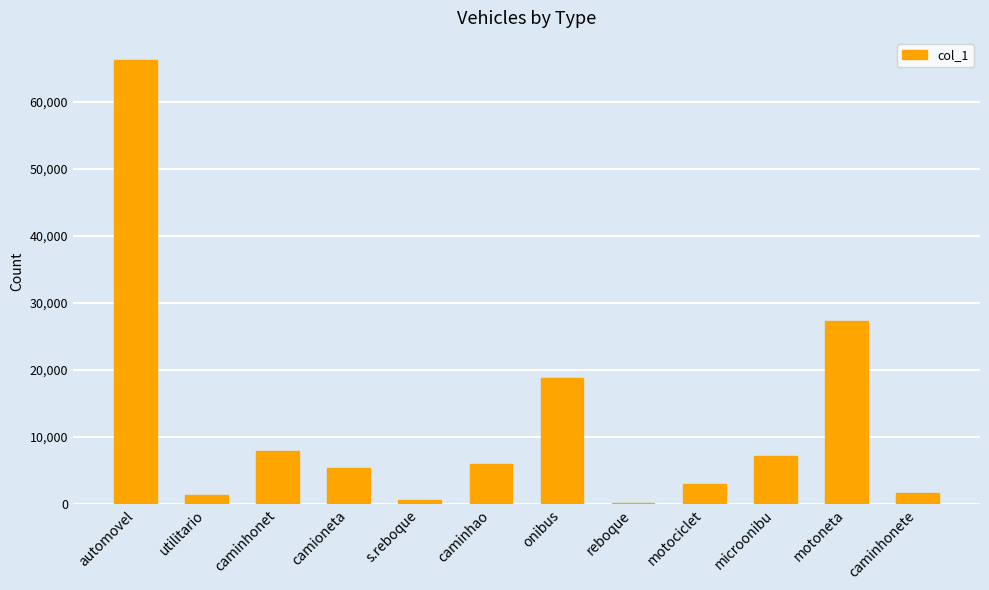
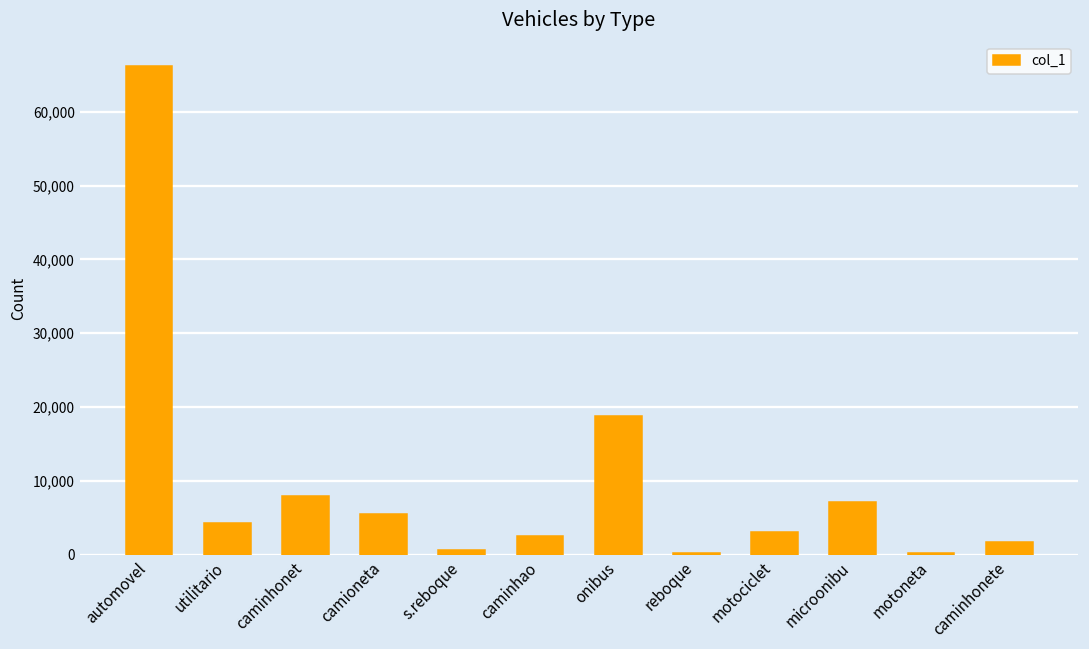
utilitario: 1,000 -> 4,000
caminhao: 6,000 -> 3,000
motoneta: 27,000 -> 0
